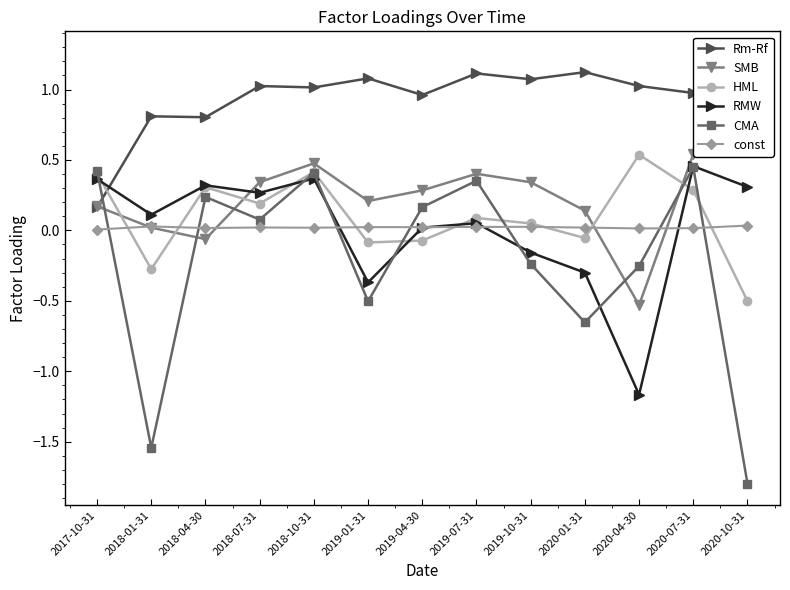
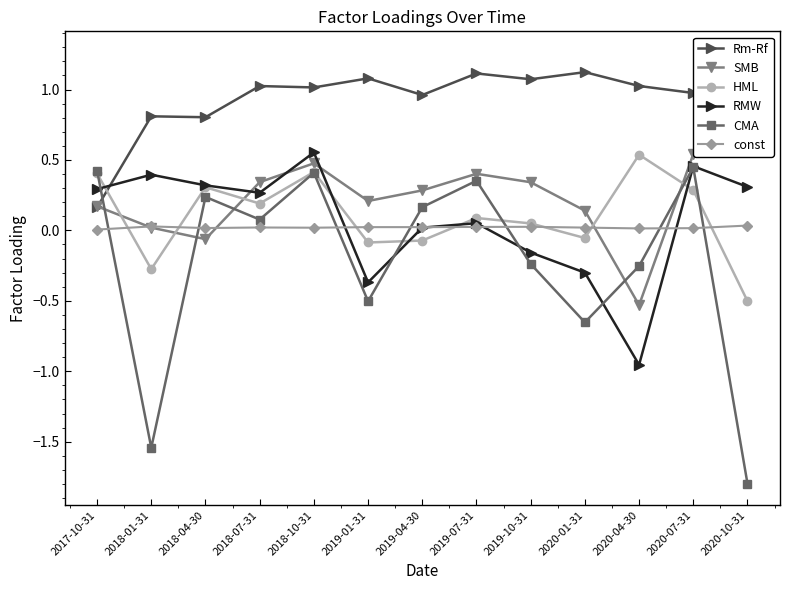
RMW, 2017-10-31: 0.36 -> 0.29
RMW, 2018-01-31: 0.11 -> 0.40
RMW, 2018-10-31: 0.37 -> 0.55
RMW, 2020-04-30: -1.17 -> -0.95
